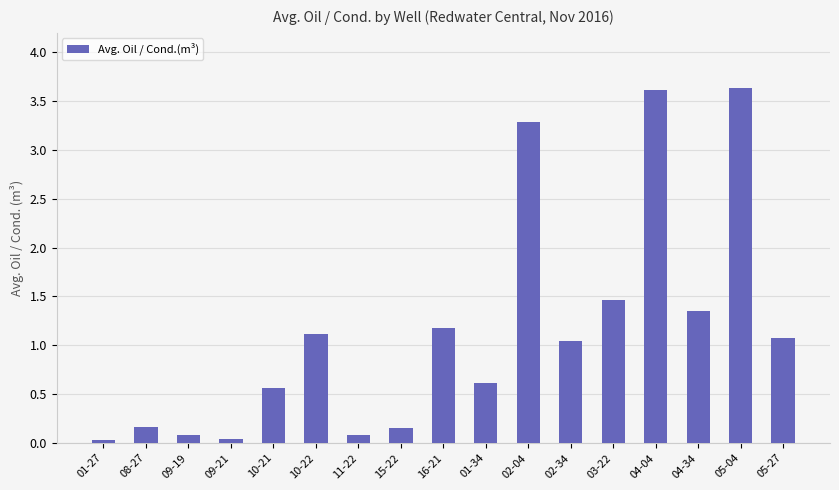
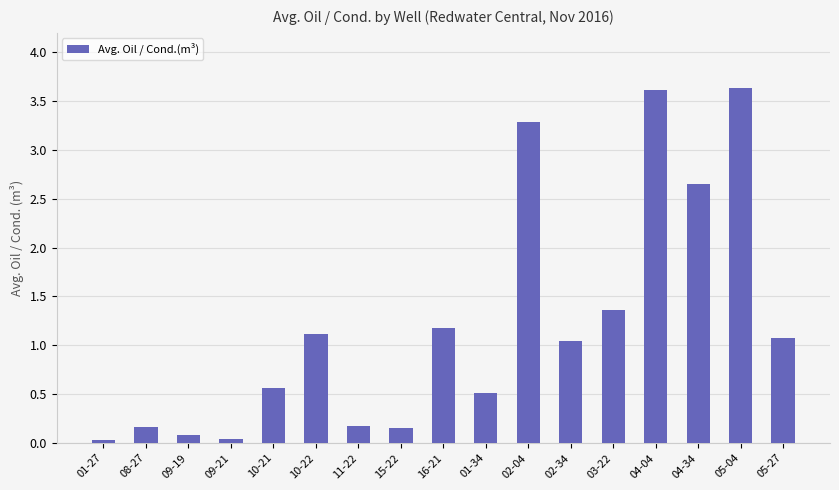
11-22: 0.1 -> 0.2
01-34: 0.6 -> 0.5
03-22: 1.5 -> 1.4
04-34: 1.4 -> 2.7
